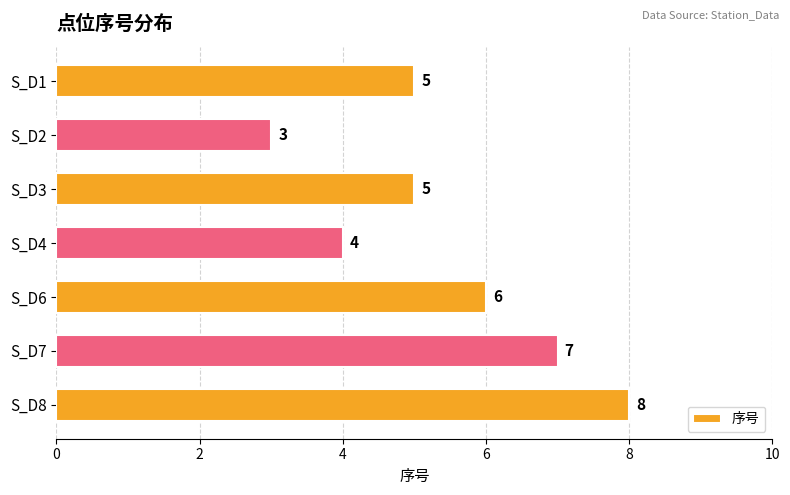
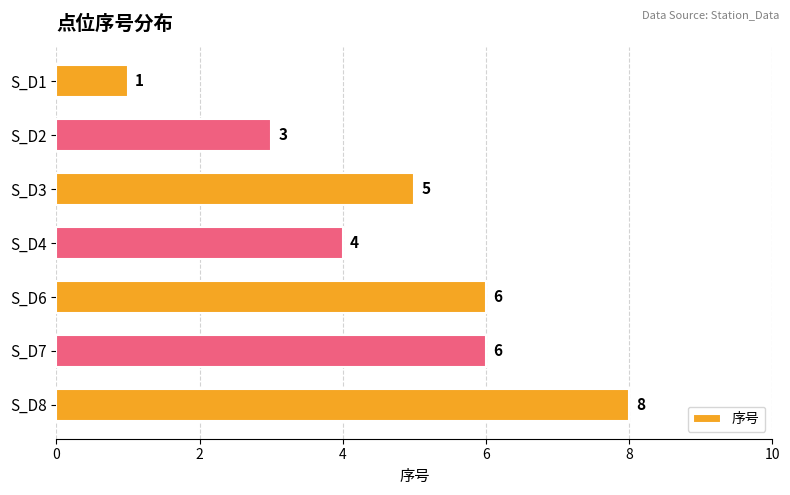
S_D1: 5 -> 1
S_D7: 7 -> 6
